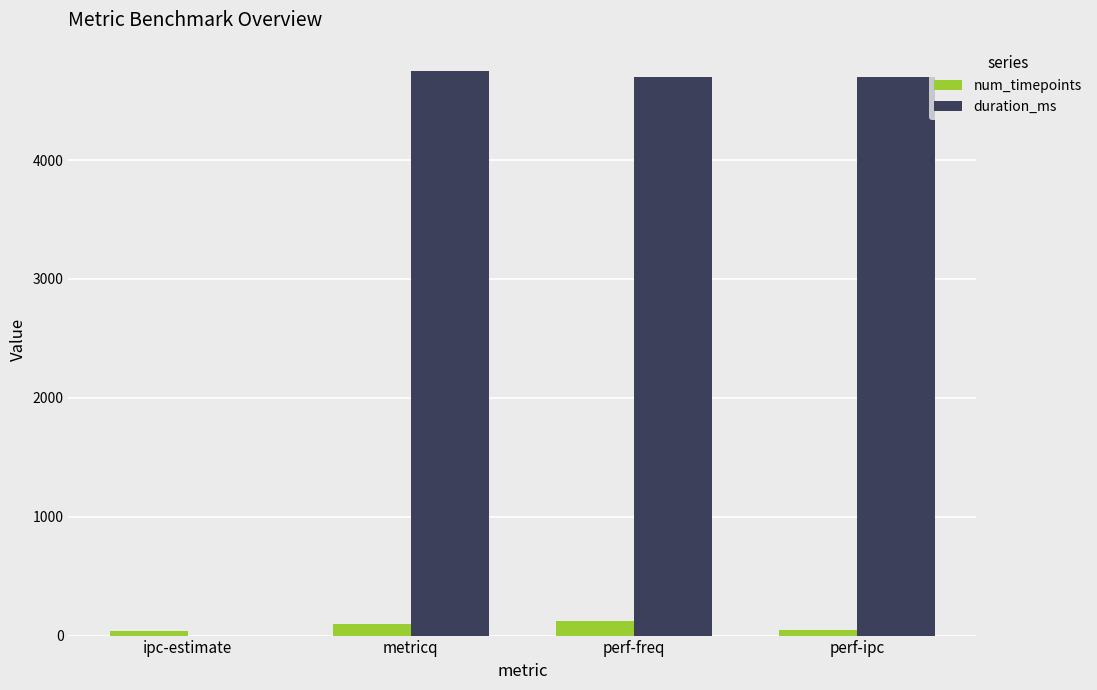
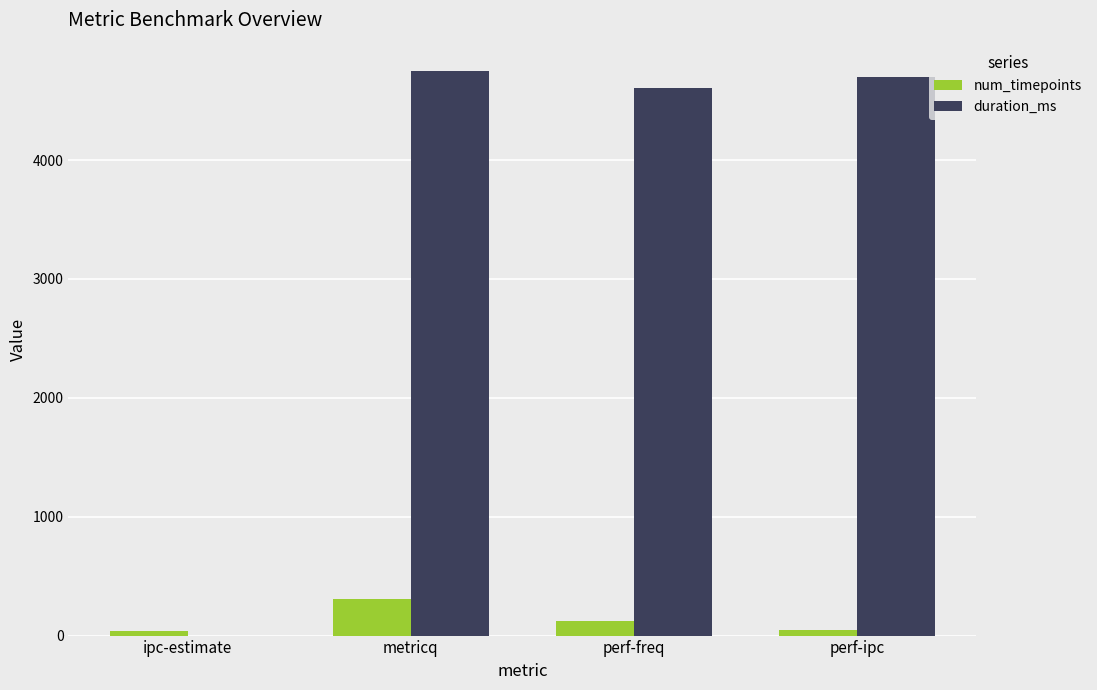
num_timepoints, metricq: 100 -> 310
duration_ms, perf-freq: 4700 -> 4600
